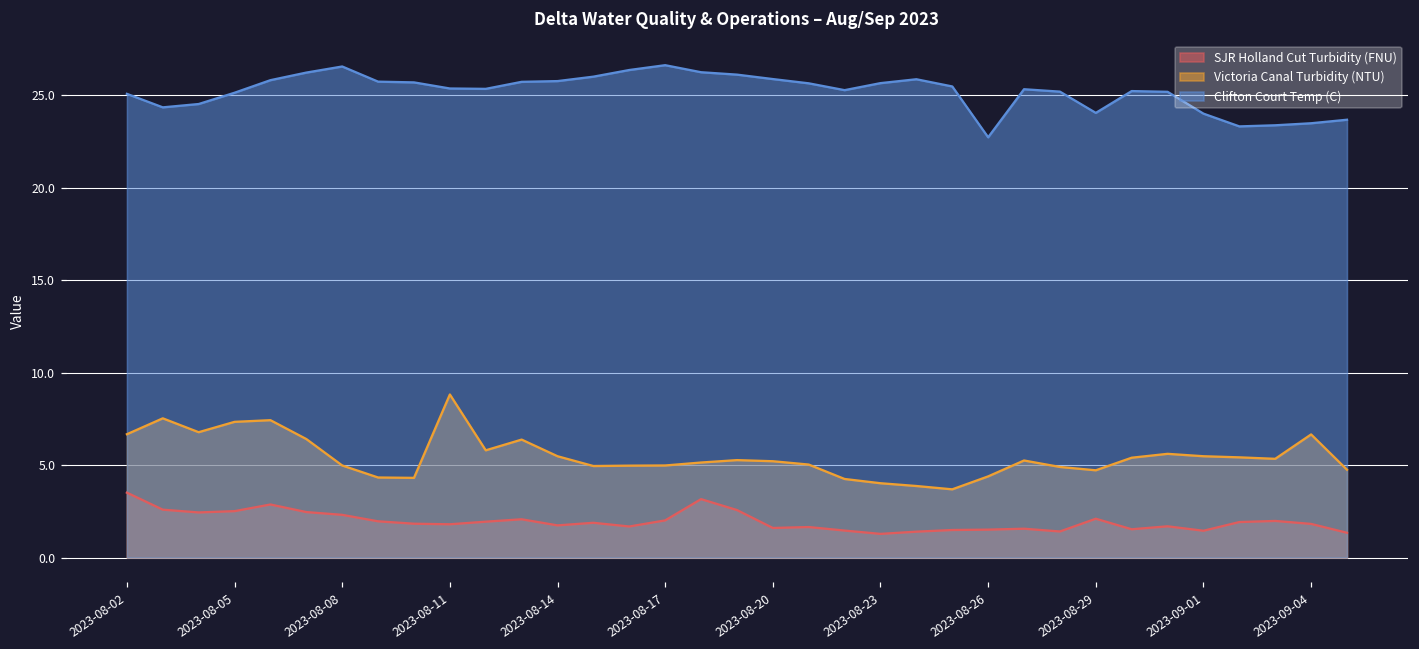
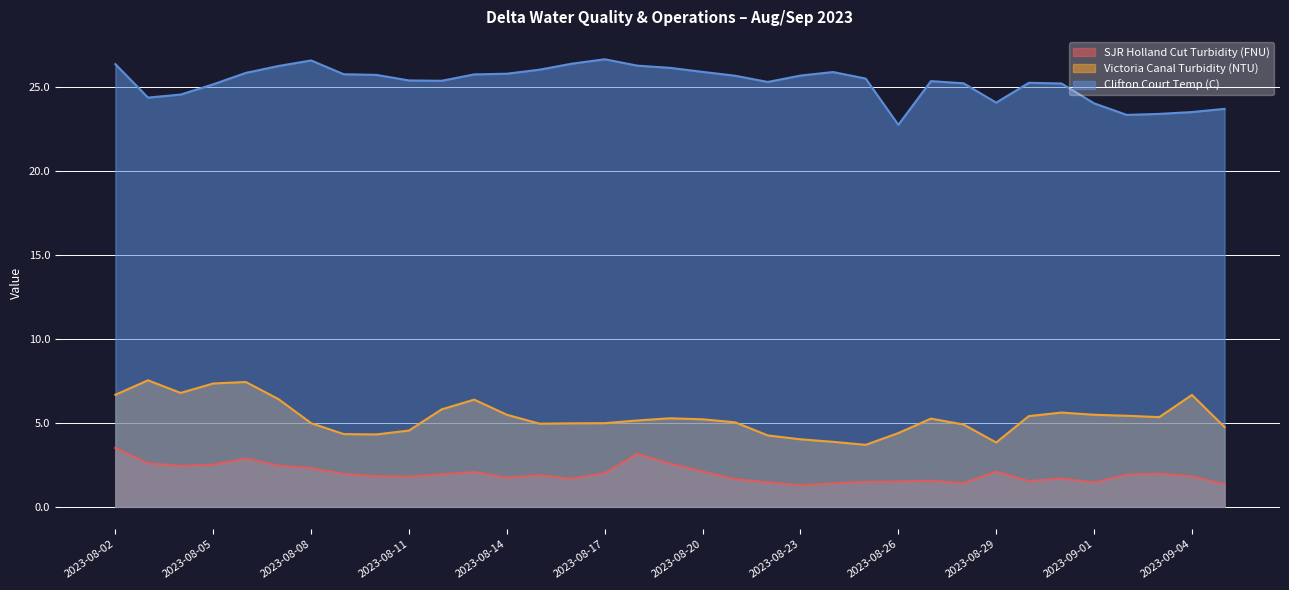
Clifton Court Temp (C), 2023-08-02: 25.1 -> 26.3
Victoria Canal Turbidity (NTU), 2023-08-11: 8.8 -> 4.5
SJR Holland Cut Turbidity (FNU), 2023-08-20: 1.6 -> 2.1
Victoria Canal Turbidity (NTU), 2023-08-29: 4.7 -> 3.8
